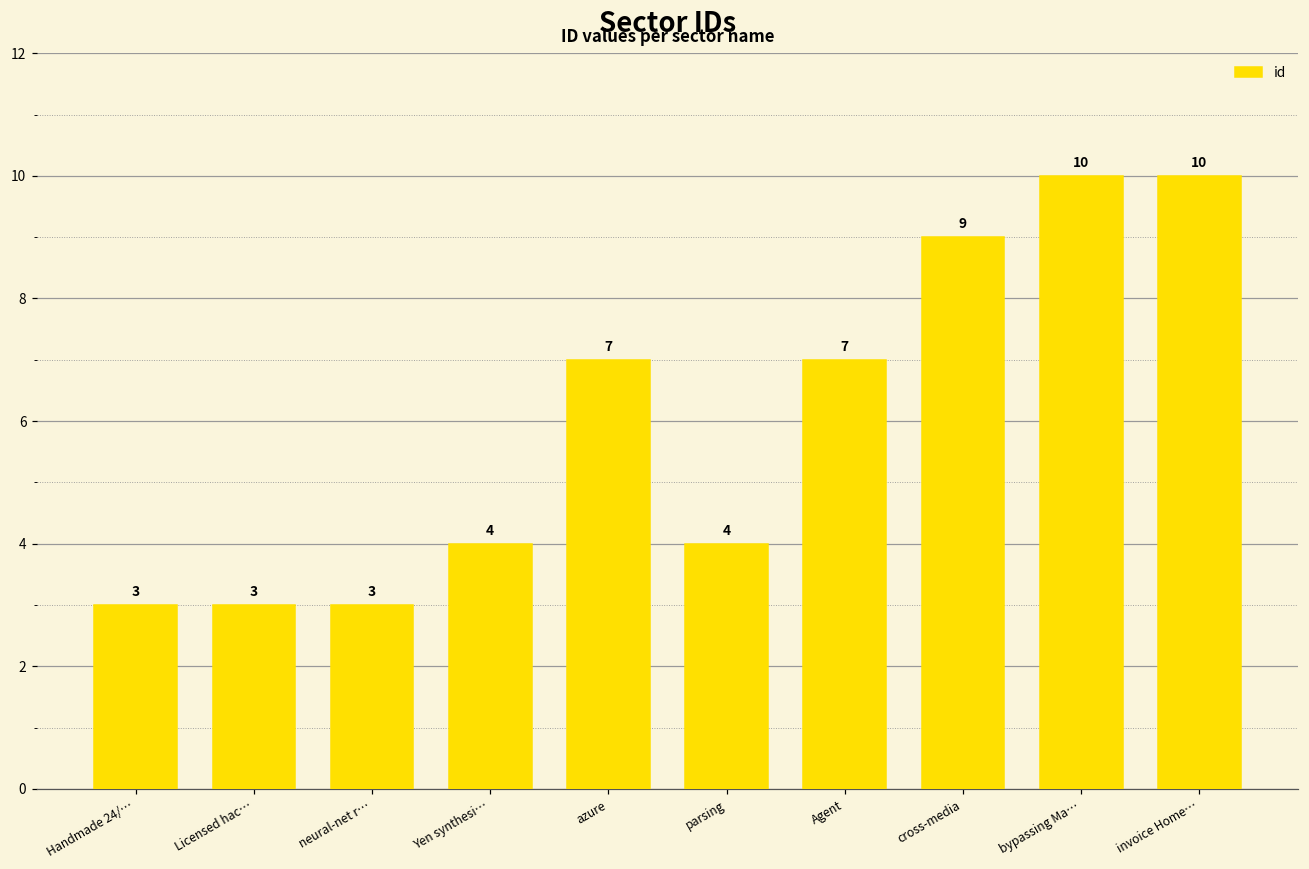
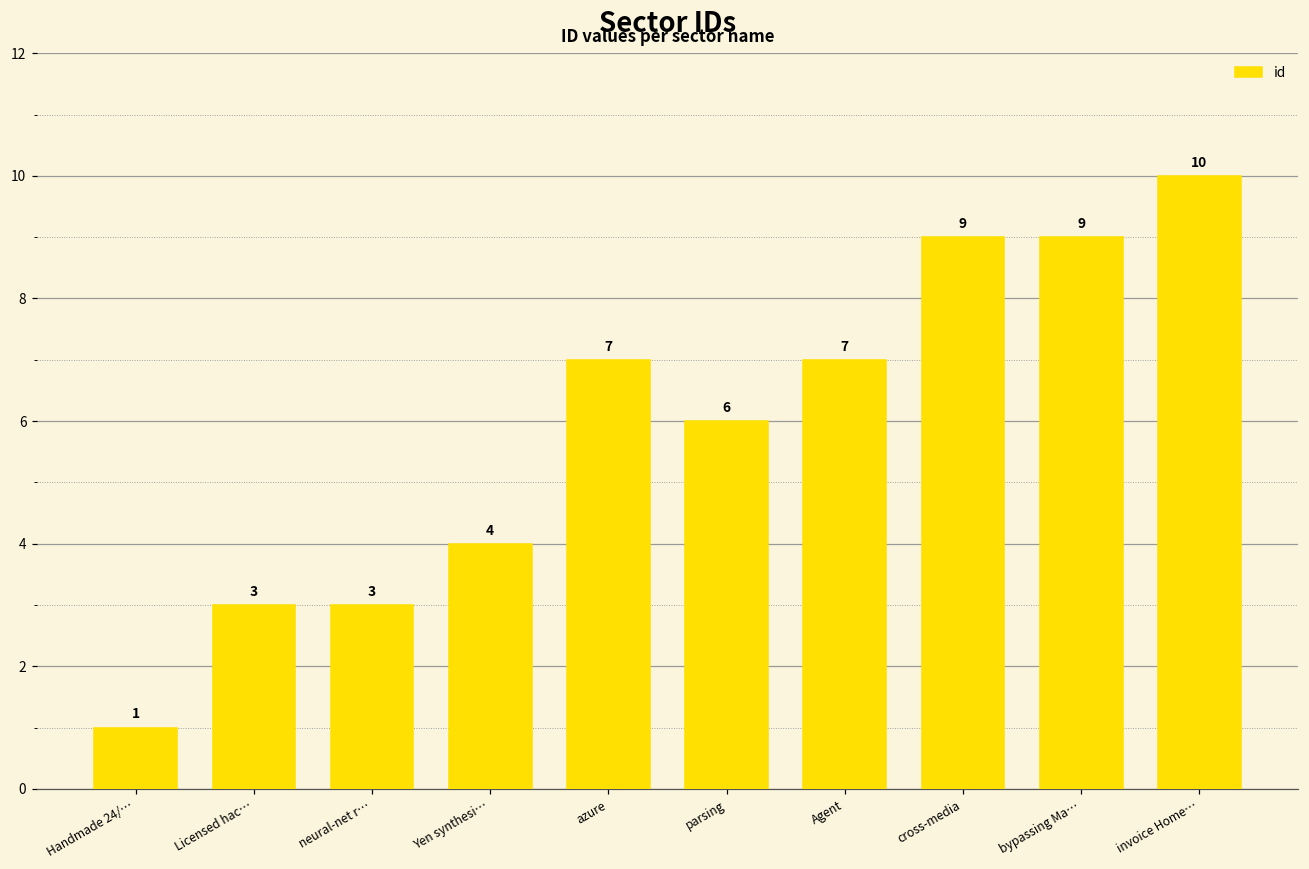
Handmade 24/…: 3 -> 1
parsing: 4 -> 6
bypassing Ma…: 10 -> 9
